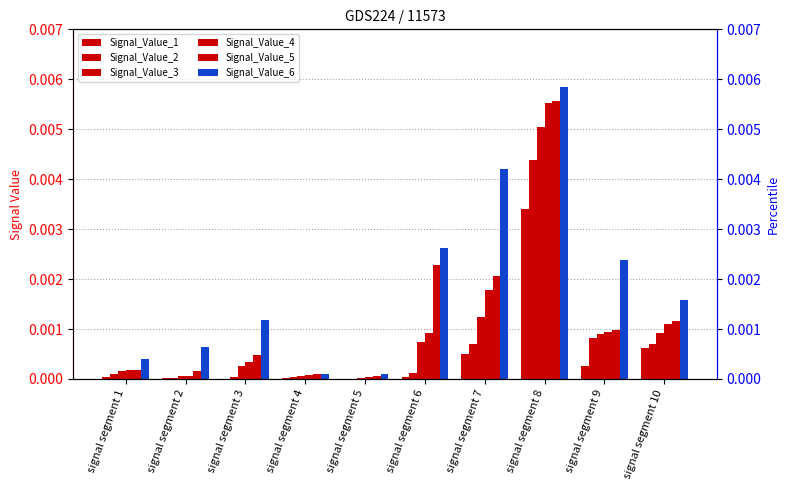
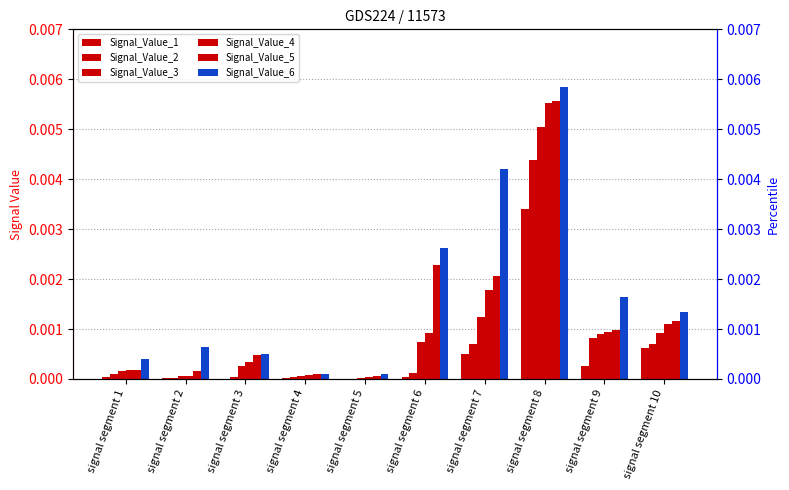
Signal_Value_6, signal segment 3: 0.0012 -> 0.0005
Signal_Value_6, signal segment 9: 0.0024 -> 0.0016
Signal_Value_6, signal segment 10: 0.0016 -> 0.0013
